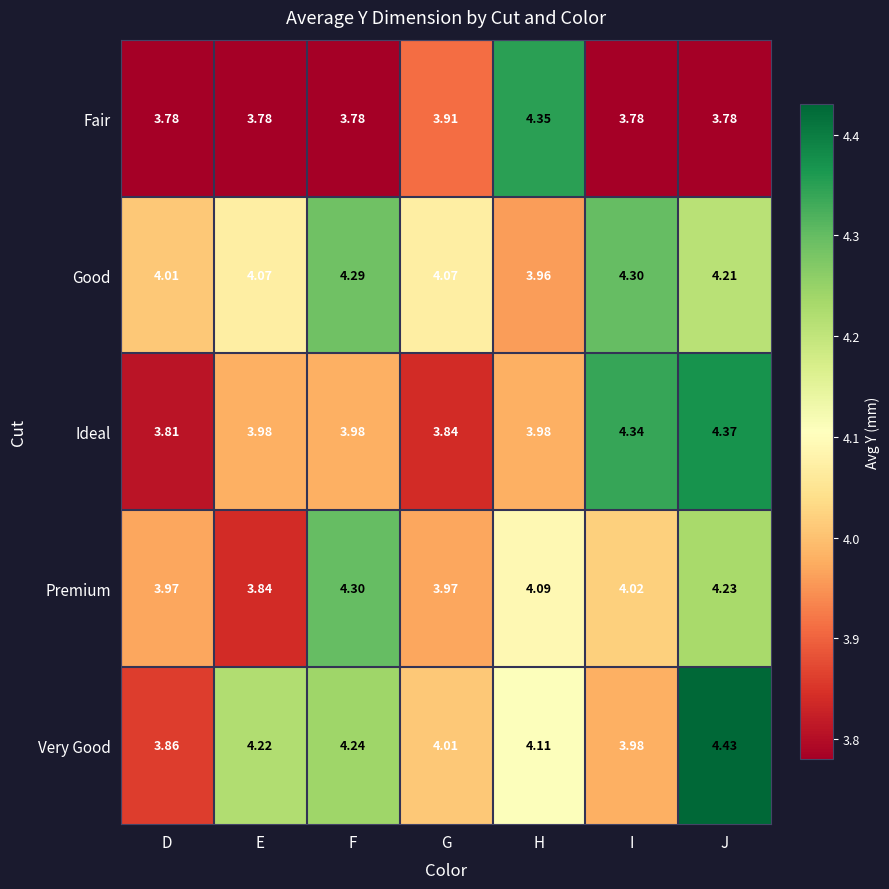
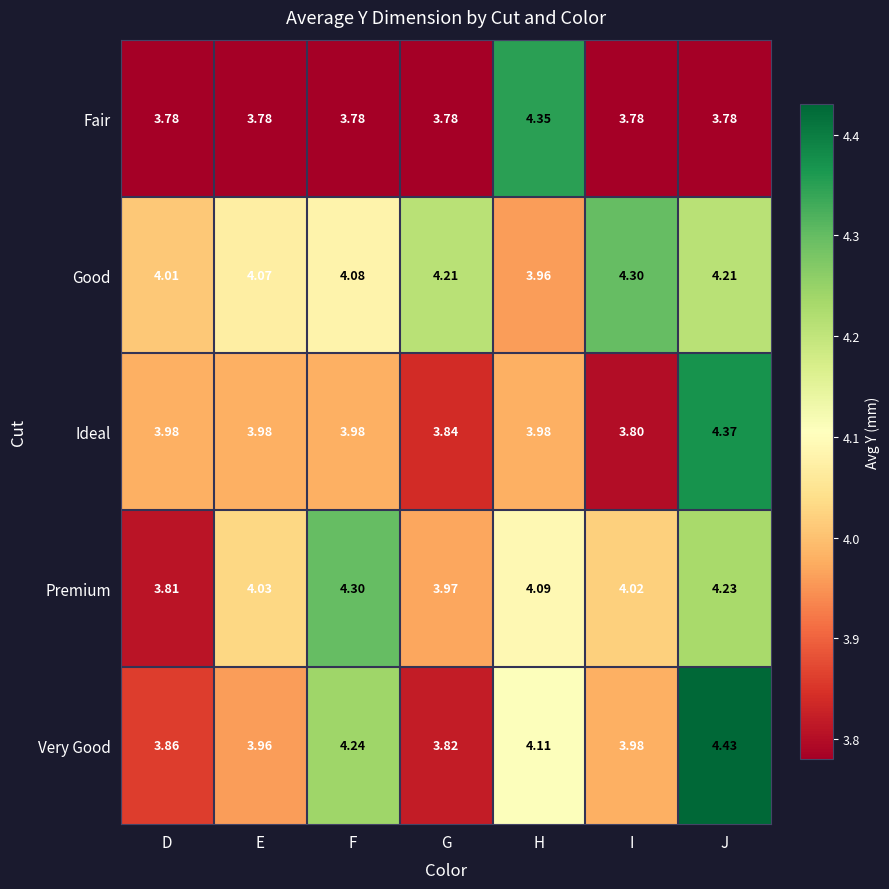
Fair, G: 3.91 -> 3.78
Good, F: 4.29 -> 4.08
Good, G: 4.07 -> 4.21
Ideal, D: 3.81 -> 3.98
Ideal, I: 4.34 -> 3.80
Premium, D: 3.97 -> 3.81
Premium, E: 3.84 -> 4.03
Very Good, E: 4.22 -> 3.96
Very Good, G: 4.01 -> 3.82
